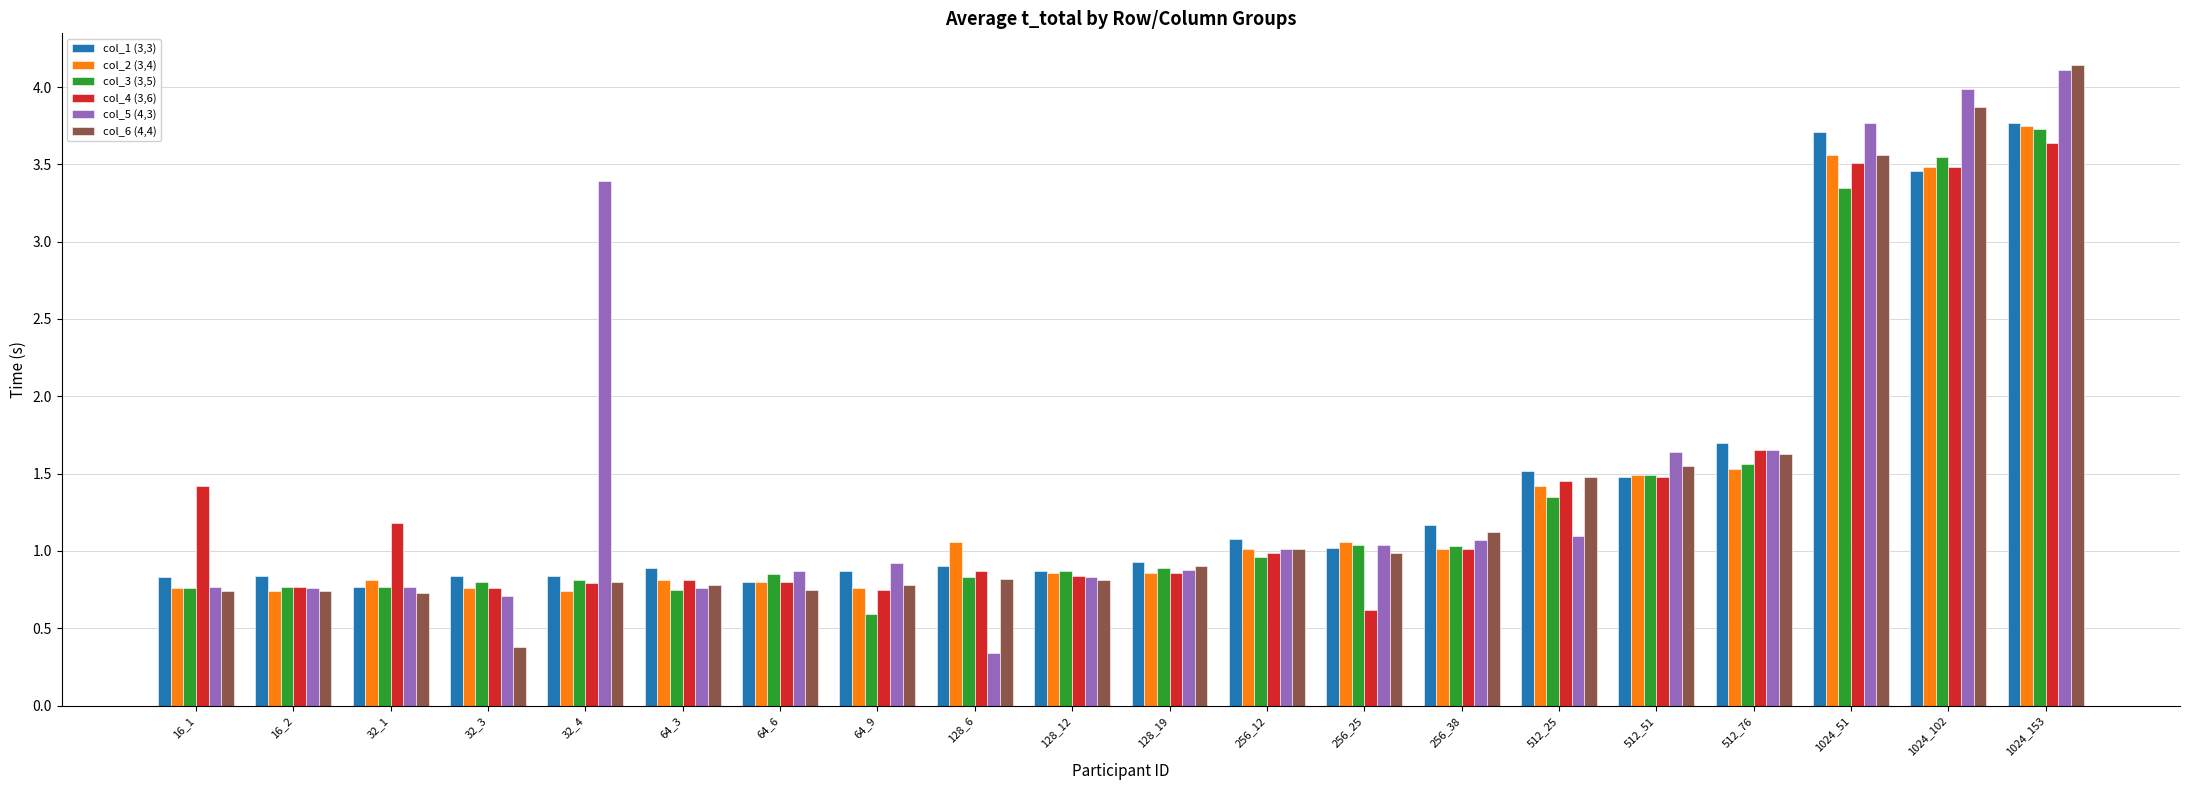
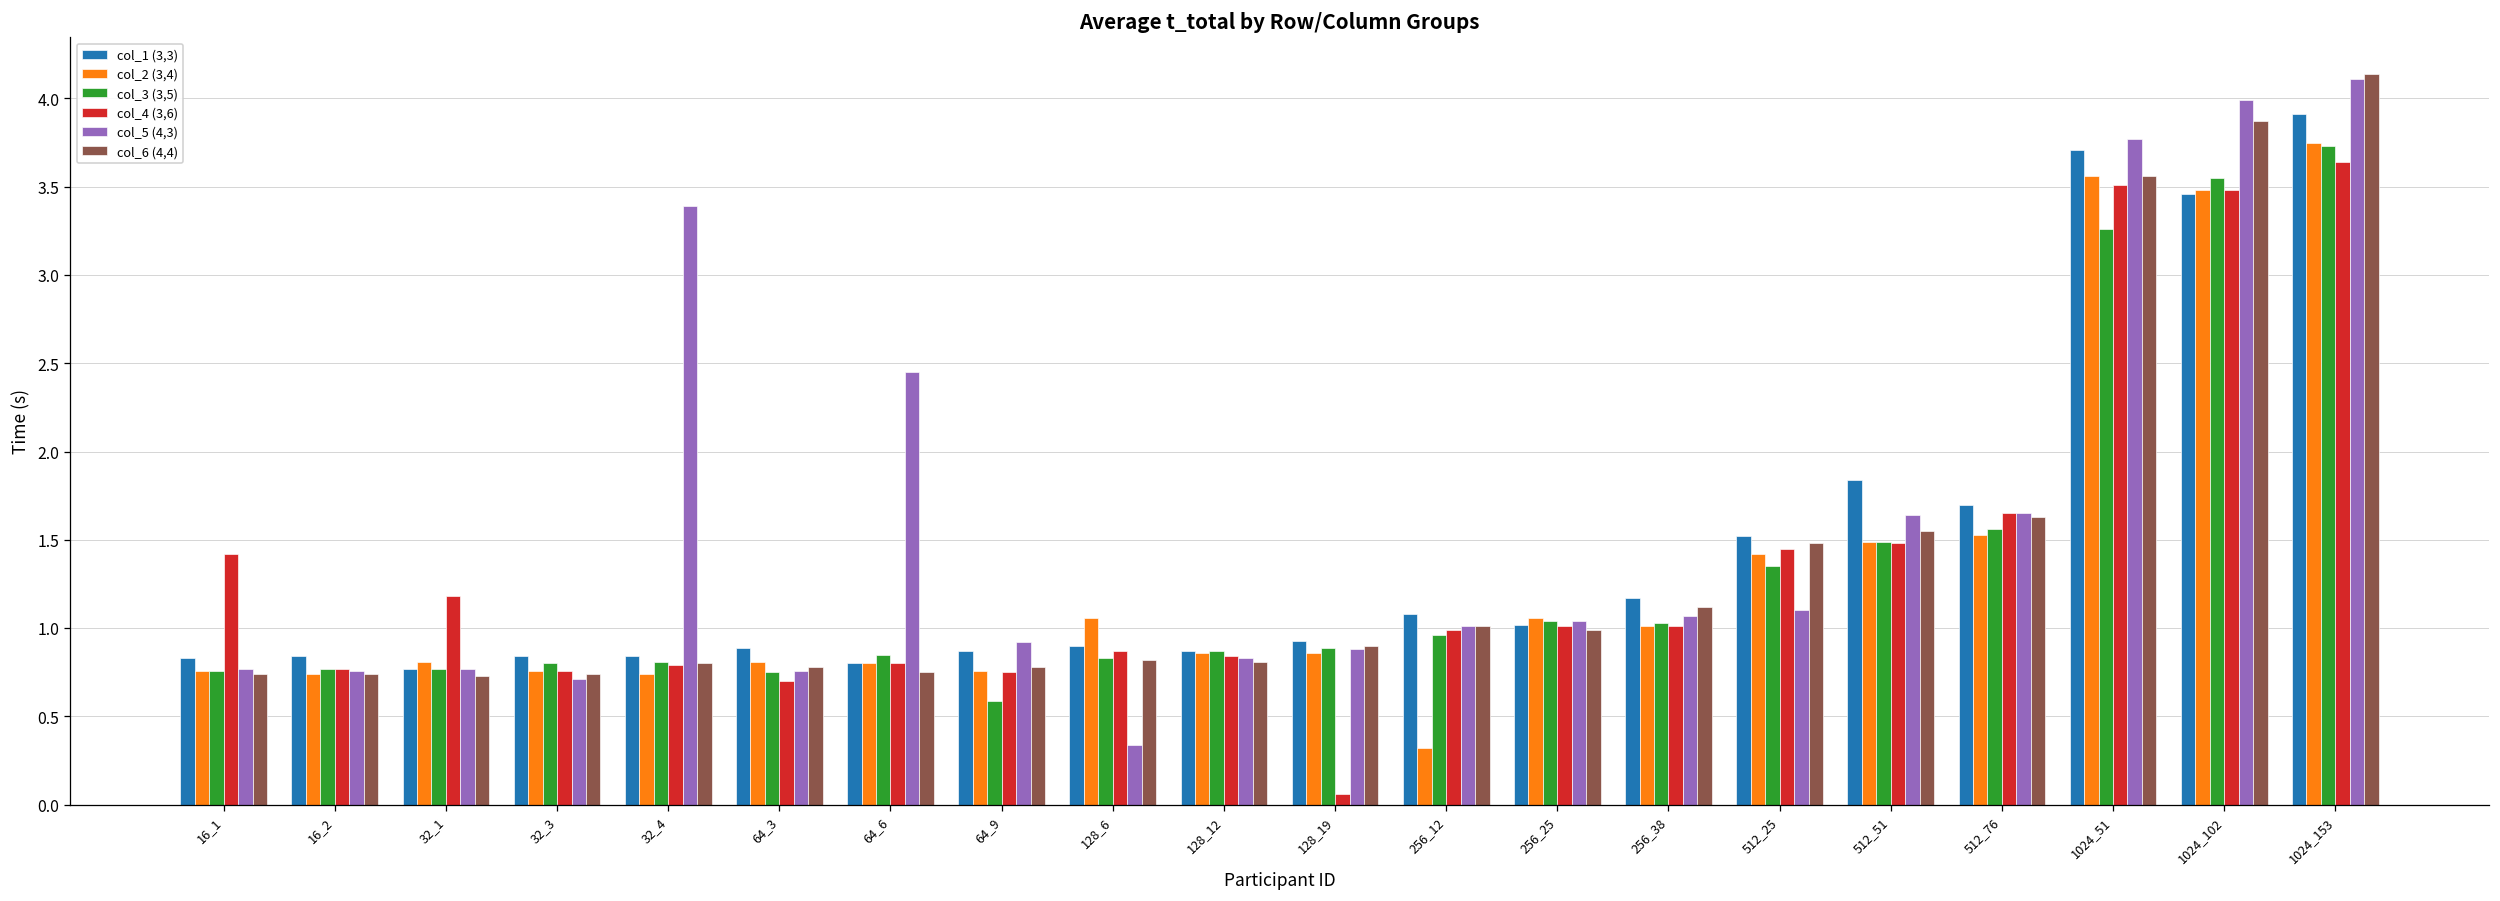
col_6 (4,4), 32_3: 0.38 -> 0.74
col_4 (3,6), 64_3: 0.81 -> 0.70
col_5 (4,3), 64_6: 0.87 -> 2.45
col_4 (3,6), 128_19: 0.86 -> 0.06
col_2 (3,4), 256_12: 1.01 -> 0.32
col_4 (3,6), 256_25: 0.62 -> 1.01
col_1 (3,3), 512_51: 1.48 -> 1.84
col_3 (3,5), 1024_51: 3.35 -> 3.26
col_1 (3,3), 1024_153: 3.77 -> 3.91
